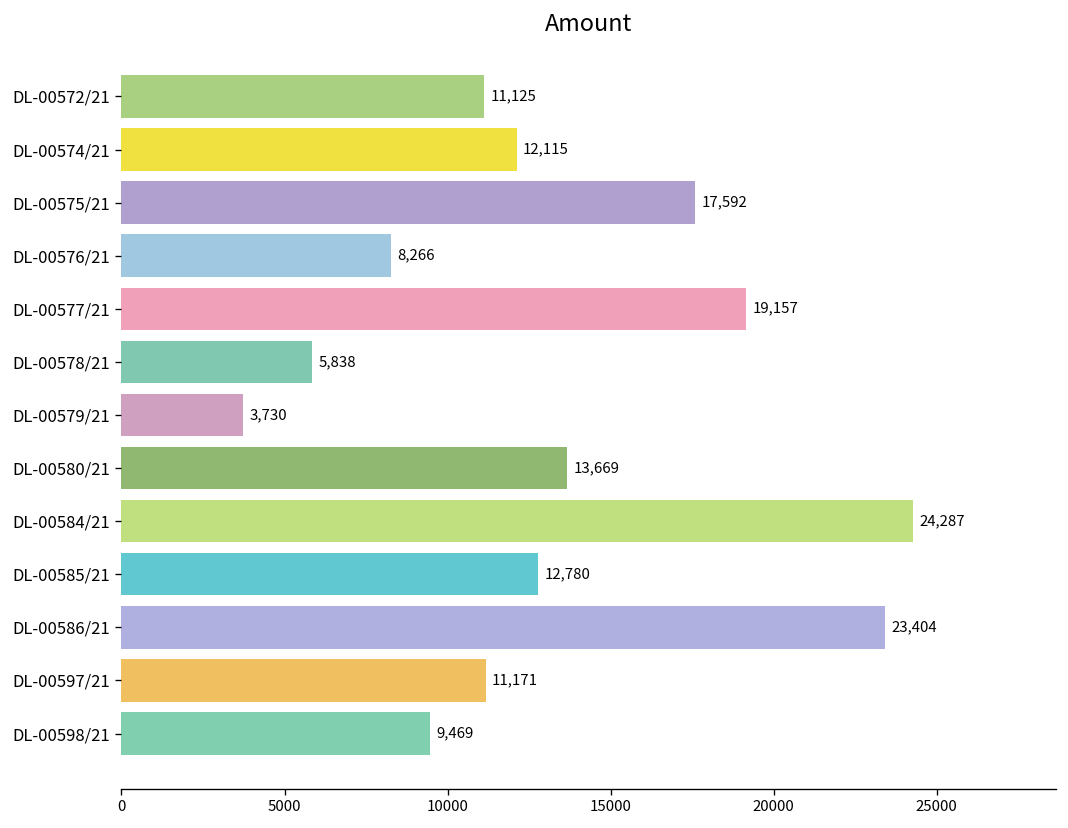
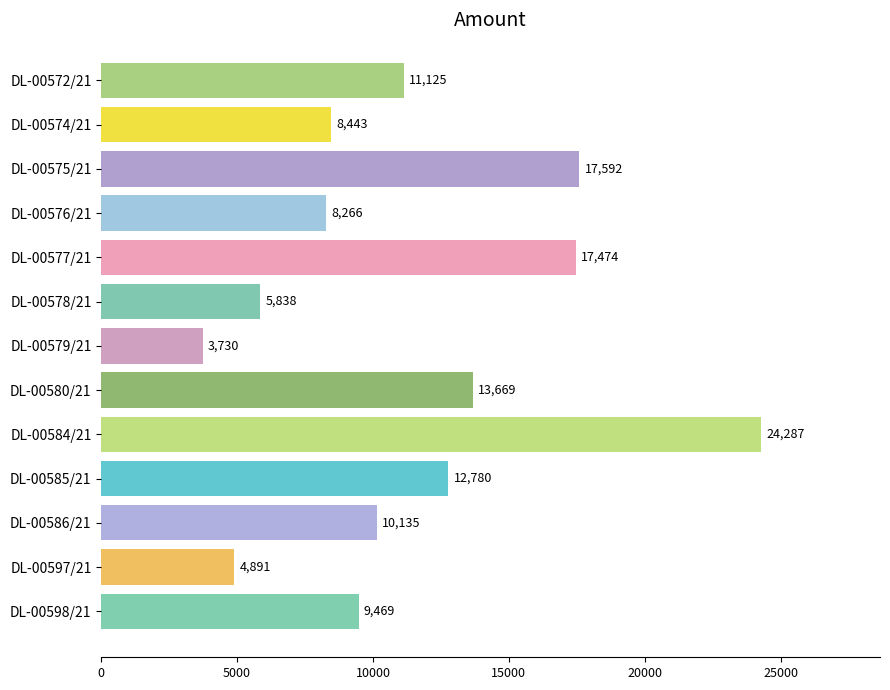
DL-00574/21: 12,115 -> 8,443
DL-00577/21: 19,157 -> 17,474
DL-00586/21: 23,404 -> 10,135
DL-00597/21: 11,171 -> 4,891
